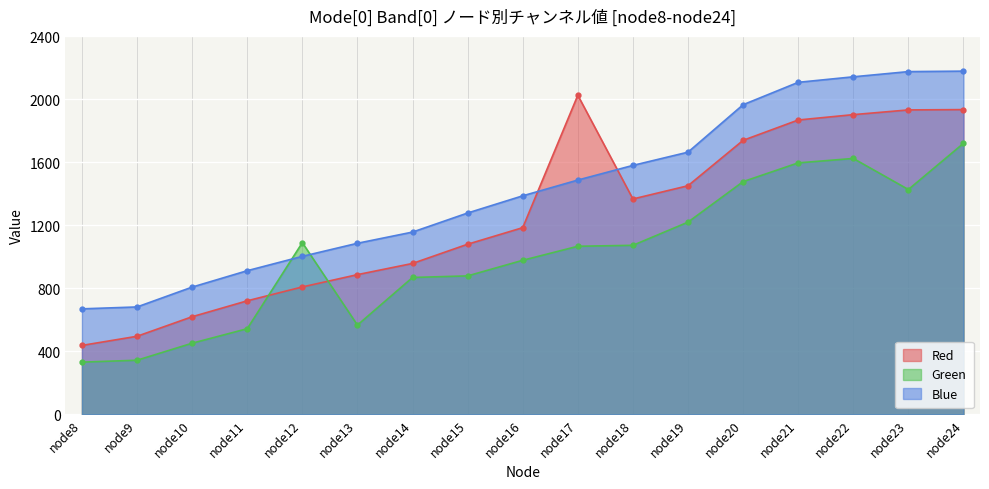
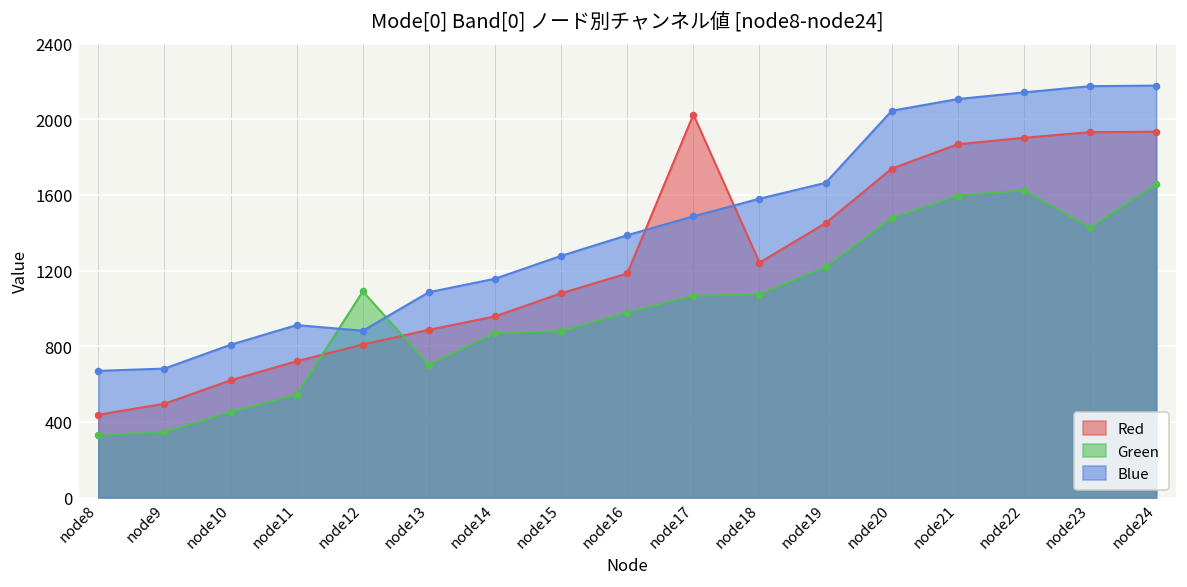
Blue, node12: 1000 -> 880
Green, node13: 570 -> 700
Red, node18: 1370 -> 1240
Blue, node20: 1970 -> 2050
Green, node24: 1720 -> 1660
